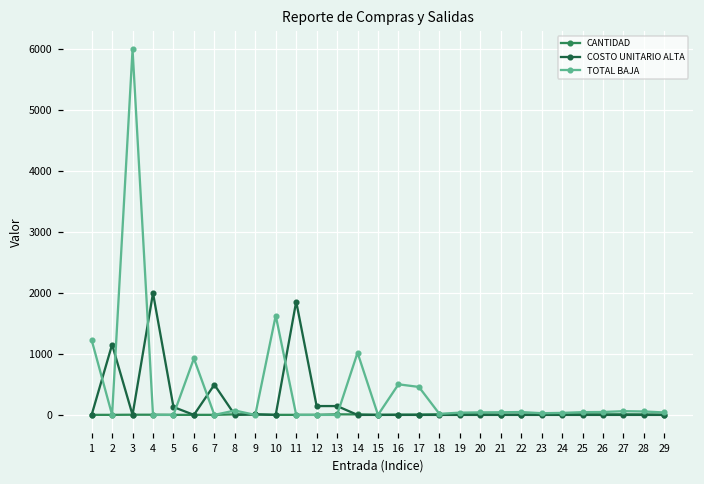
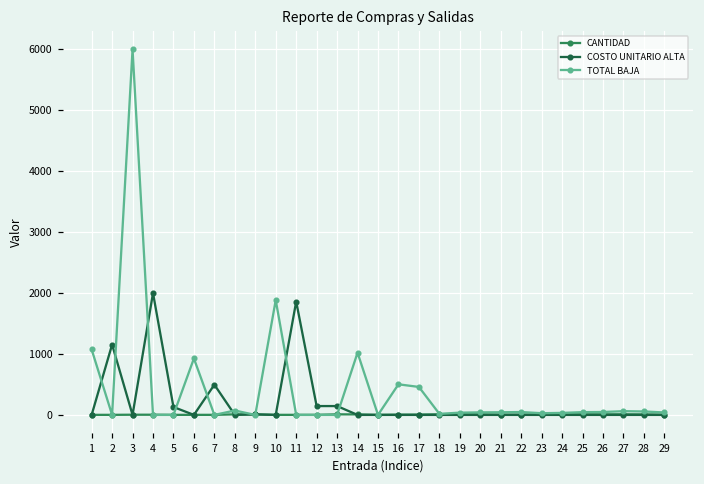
TOTAL BAJA, 1: 1200 -> 1100
TOTAL BAJA, 10: 1600 -> 1900
